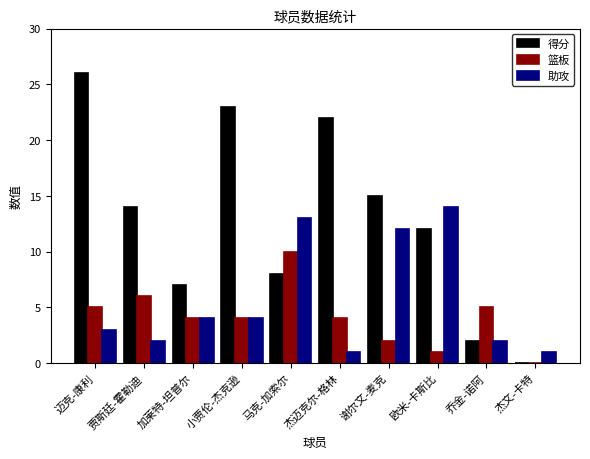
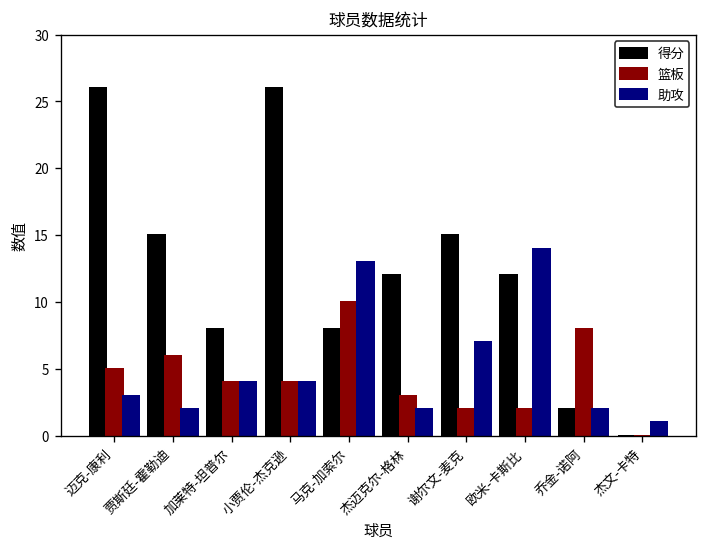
得分, 贾斯廷-霍勒迪: 14 -> 15
得分, 加莱特-坦普尔: 7 -> 8
得分, 小贾伦-杰克逊: 23 -> 26
得分, 杰迈克尔-格林: 22 -> 12
篮板, 杰迈克尔-格林: 4 -> 3
助攻, 杰迈克尔-格林: 1 -> 2
助攻, 谢尔文-麦克: 12 -> 7
篮板, 欧米-卡斯比: 1 -> 2
篮板, 乔金-诺阿: 5 -> 8
